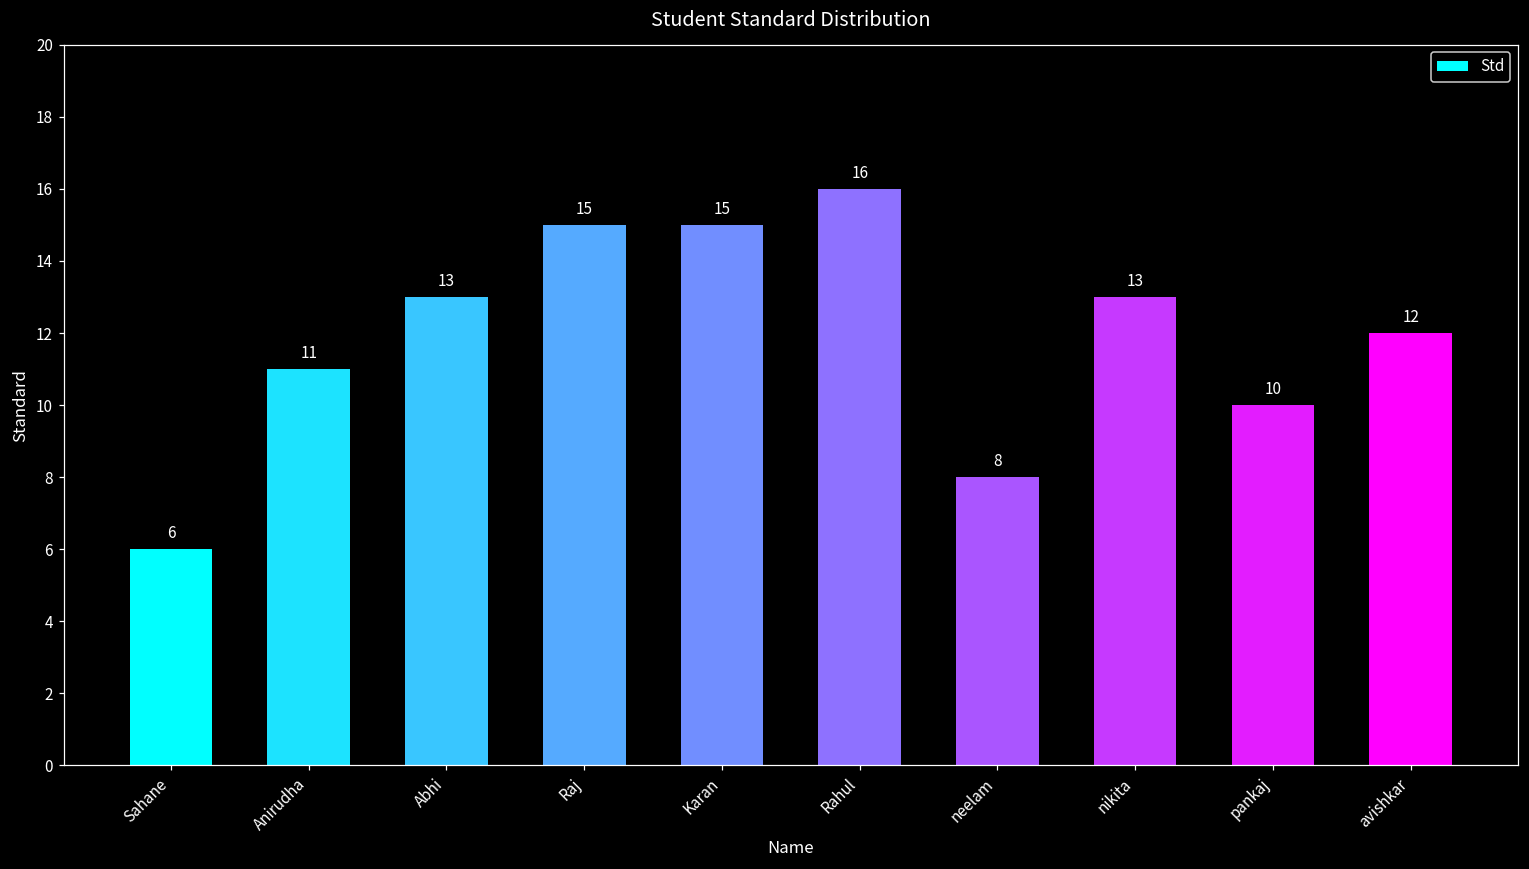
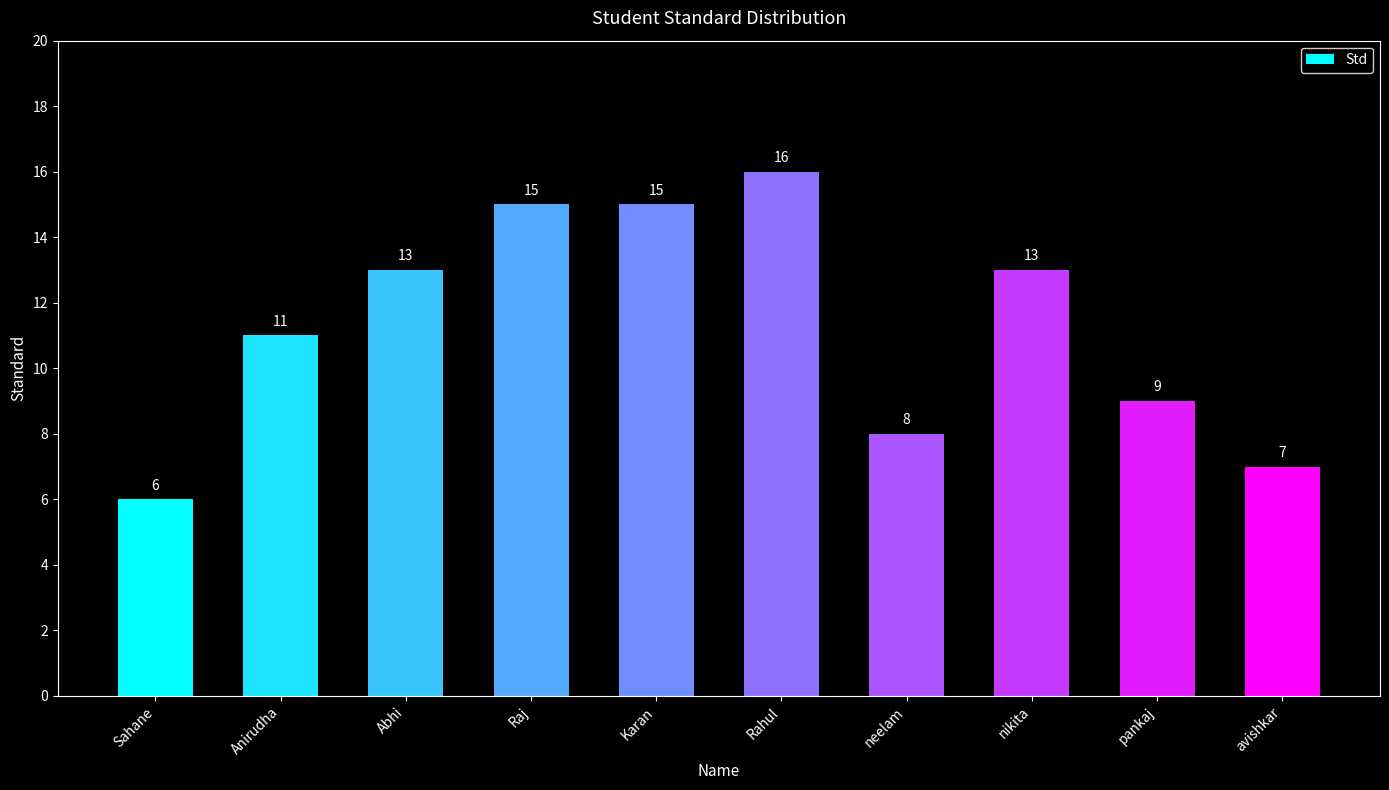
pankaj: 10 -> 9
avishkar: 12 -> 7
